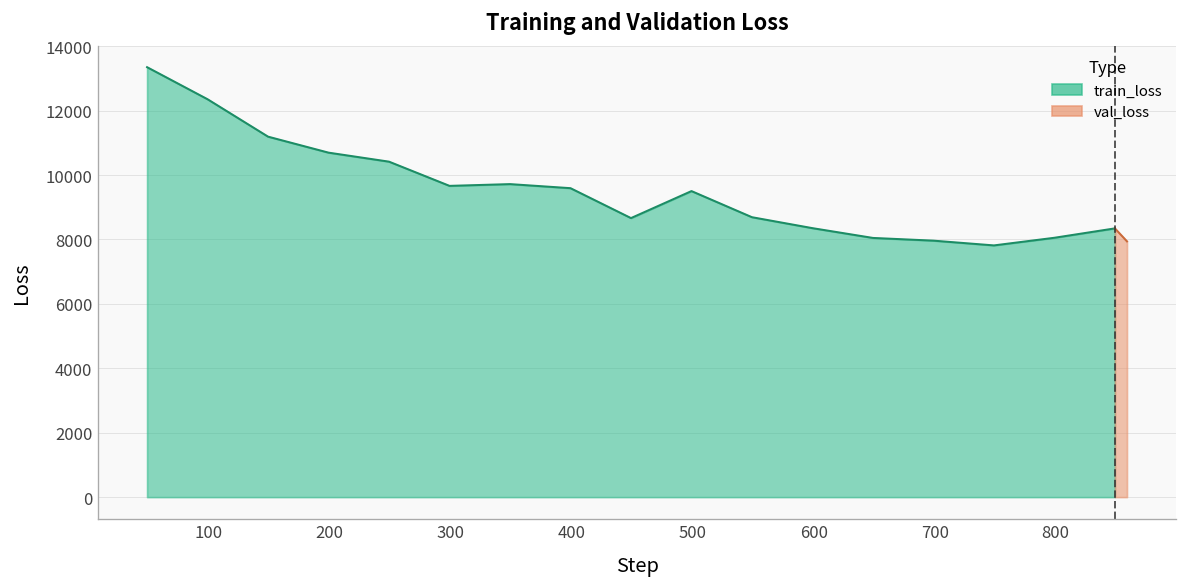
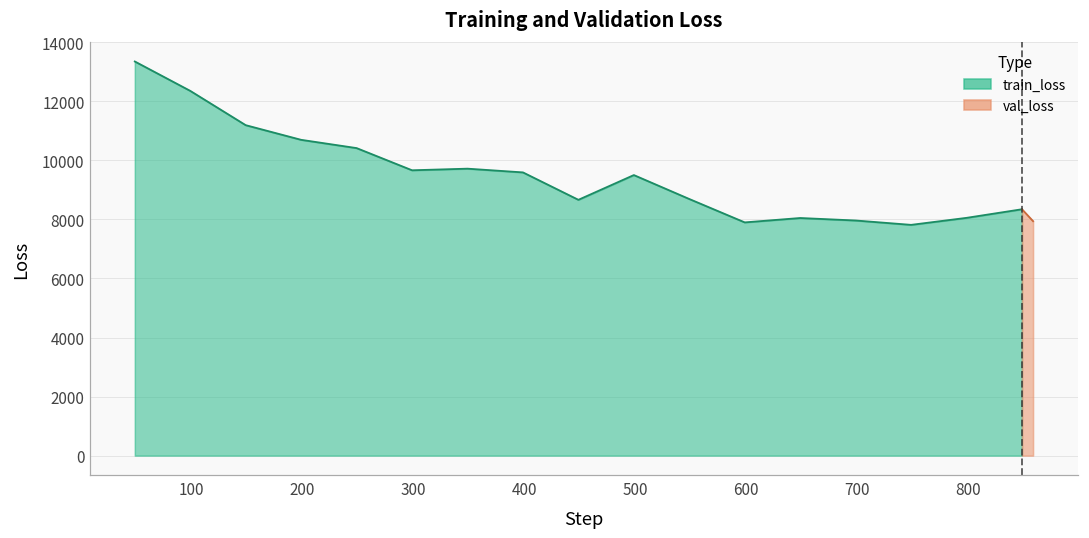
train_loss, 600: 8400 -> 7900
